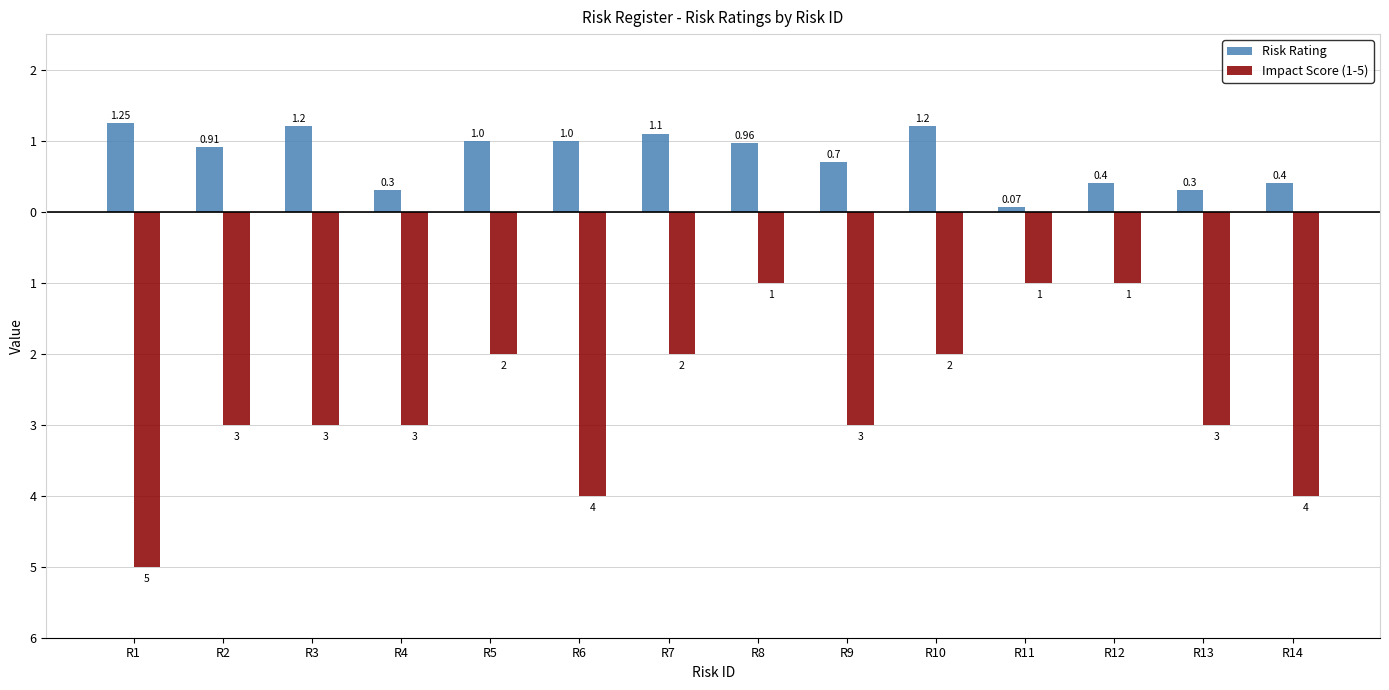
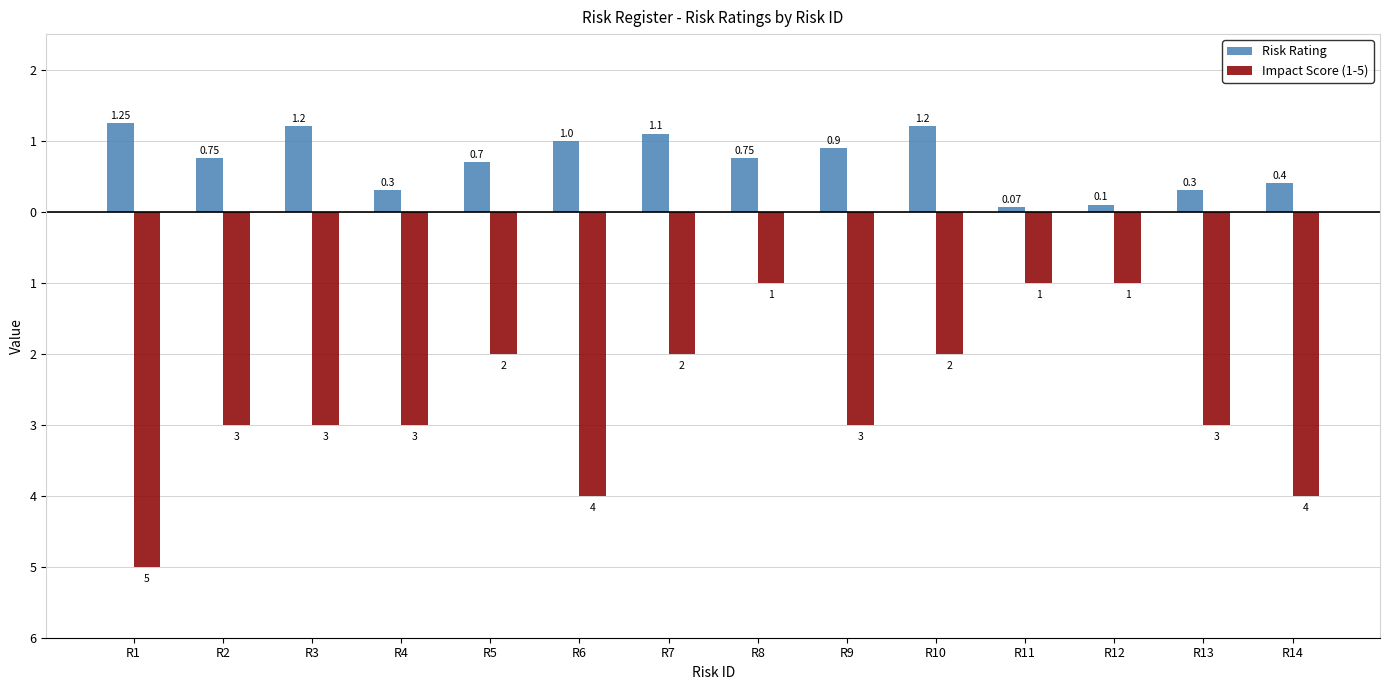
Risk Rating, R2: 0.91 -> 0.75
Risk Rating, R5: 1.0 -> 0.7
Risk Rating, R8: 0.96 -> 0.75
Risk Rating, R9: 0.7 -> 0.9
Risk Rating, R12: 0.4 -> 0.1
